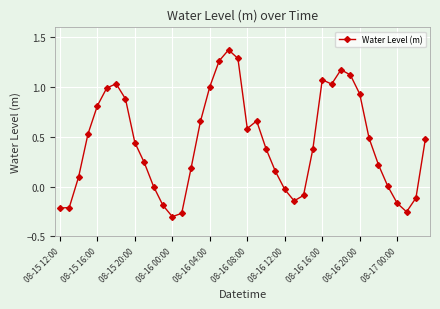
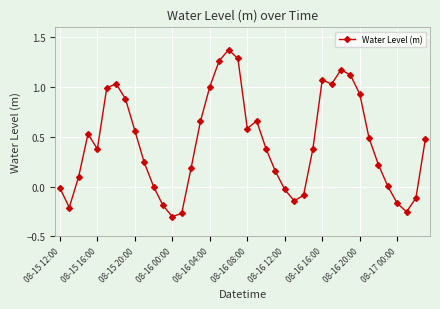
08-15 12:00: -0.2 -> 0.0
08-15 16:00: 0.8 -> 0.4
08-15 20:00: 0.4 -> 0.6
